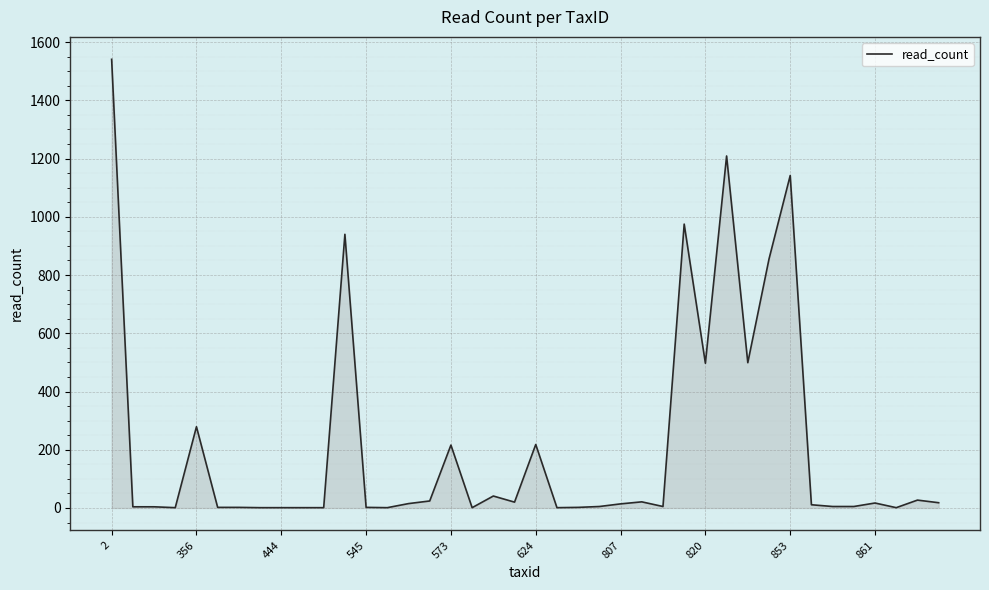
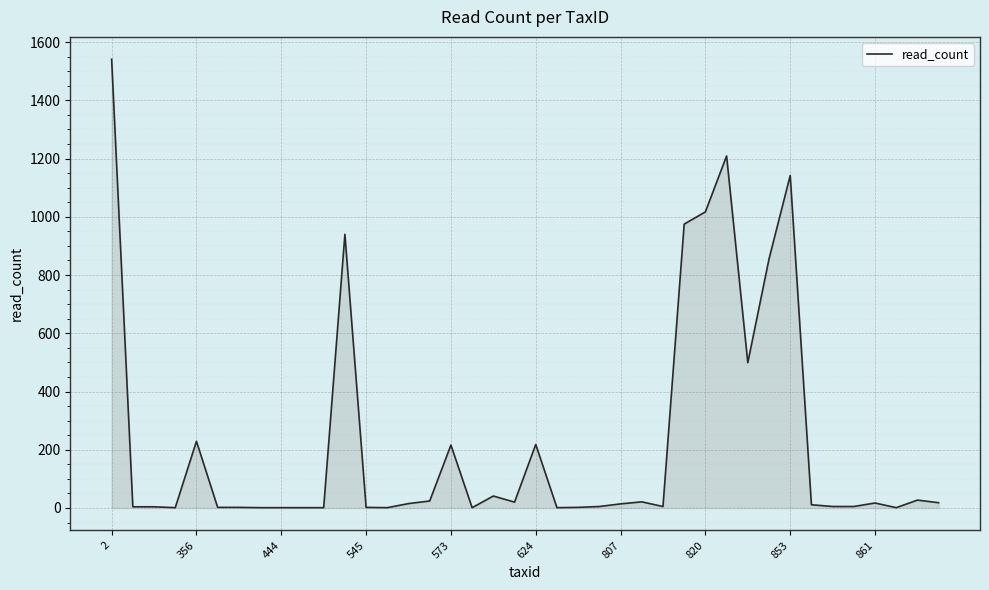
356: 280 -> 230
820: 500 -> 1020
